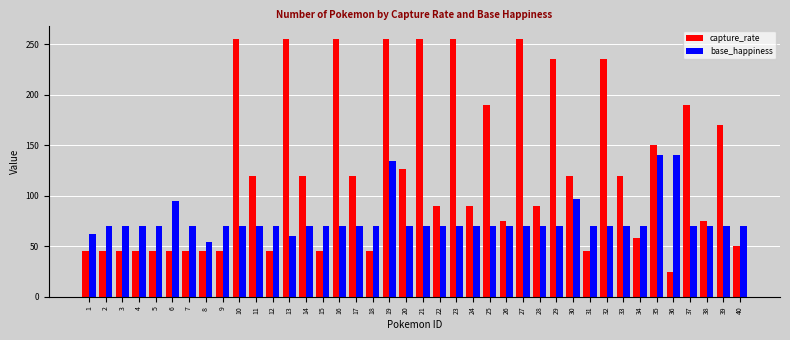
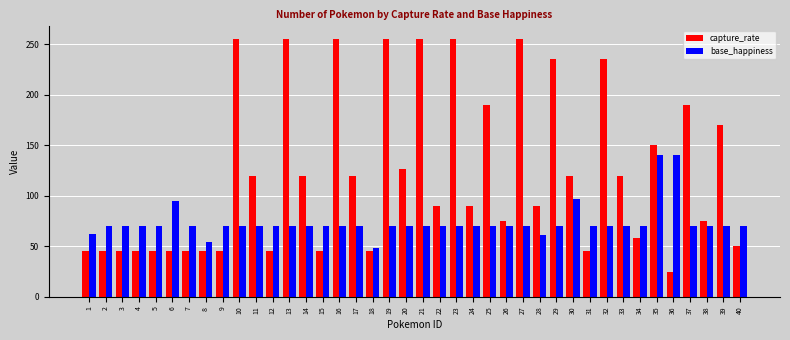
base_happiness, 13: 60 -> 70
base_happiness, 18: 70 -> 48
base_happiness, 19: 134 -> 70
base_happiness, 28: 70 -> 61
